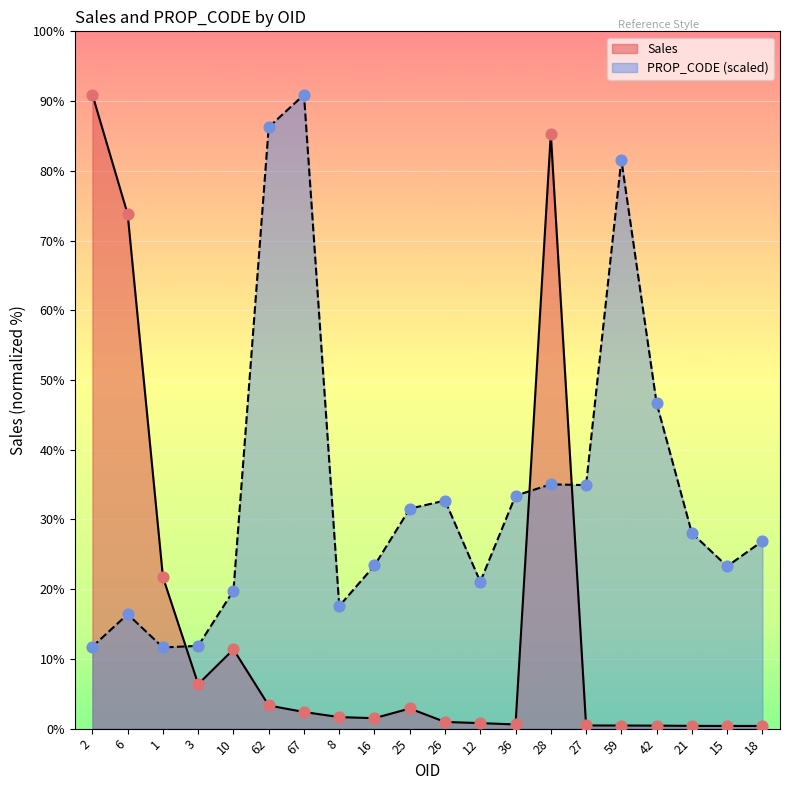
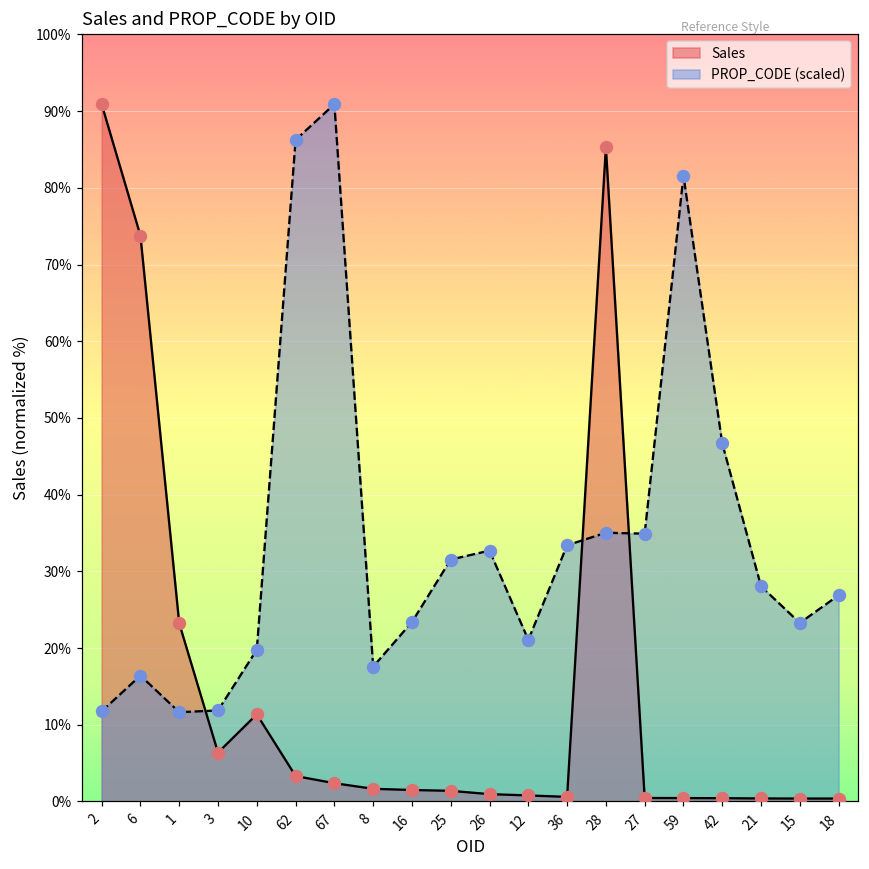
Sales, 1: 22% -> 23%
Sales, 25: 3% -> 1%
